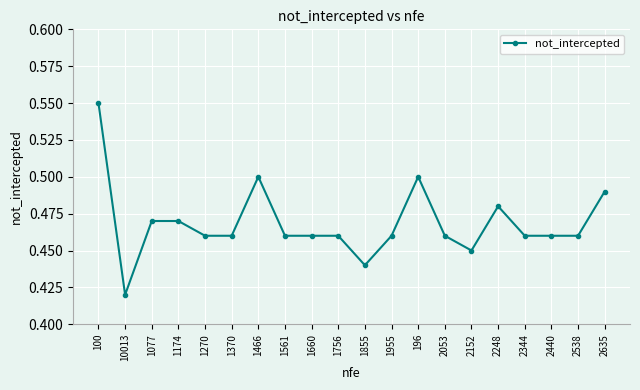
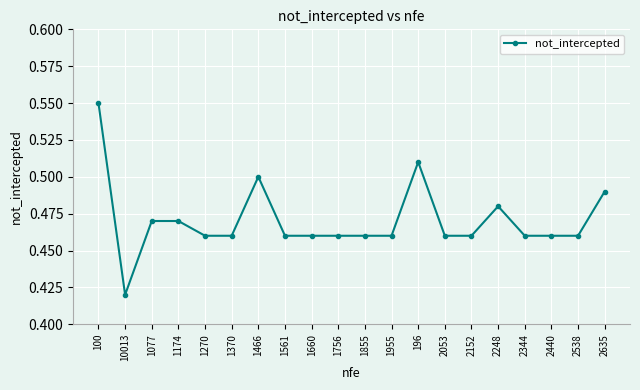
1855: 0.44 -> 0.46
196: 0.50 -> 0.51
2152: 0.45 -> 0.46
